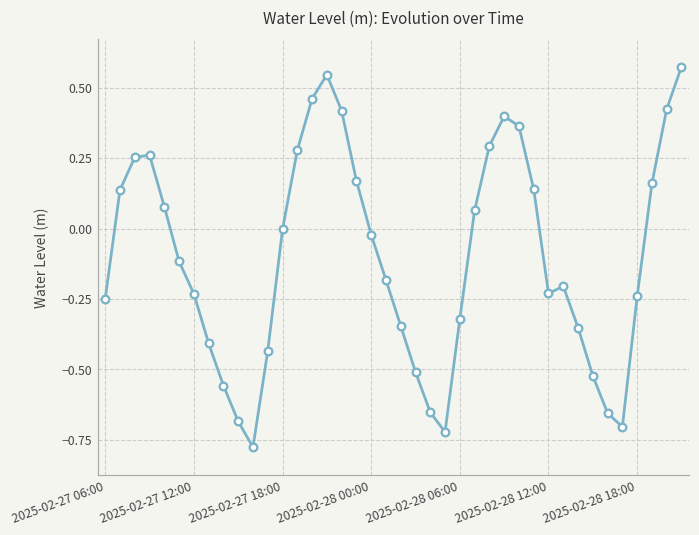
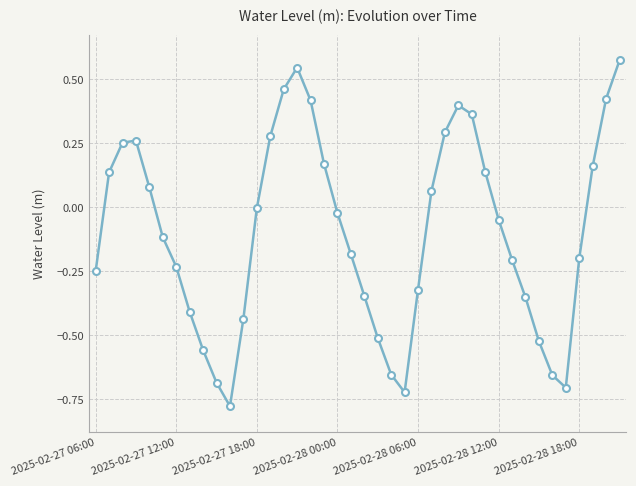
2025-02-28 12:00: -0.23 -> -0.05
2025-02-28 18:00: -0.24 -> -0.20
